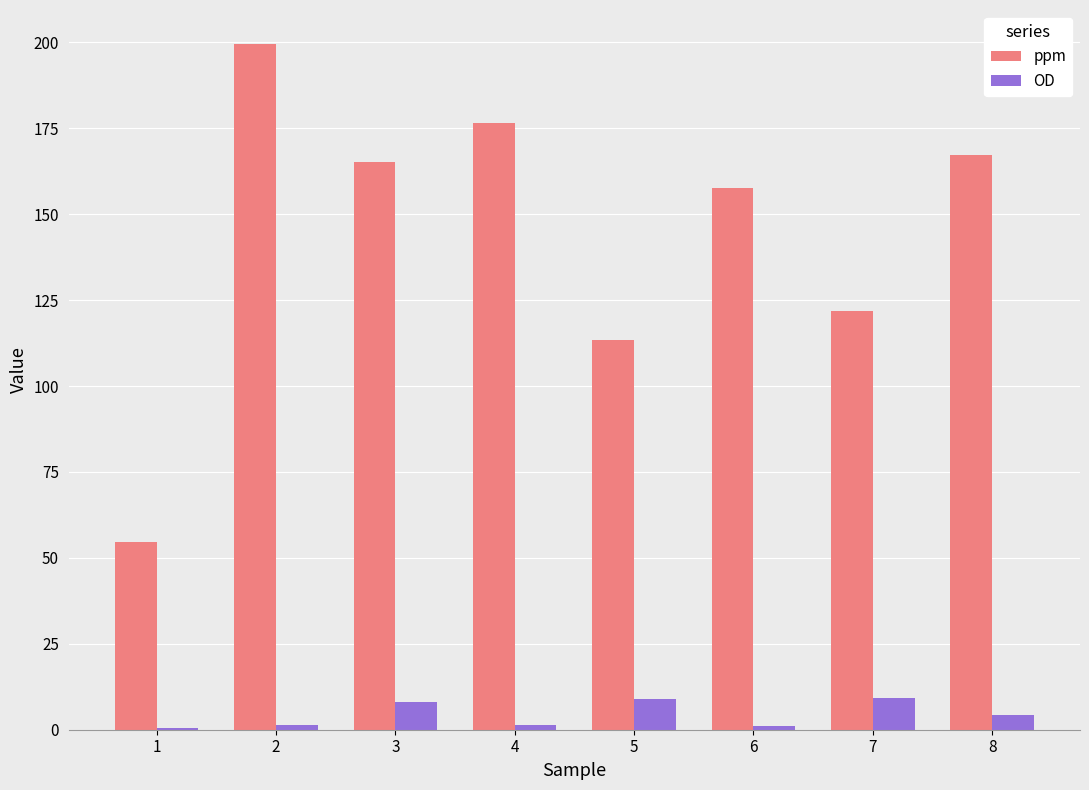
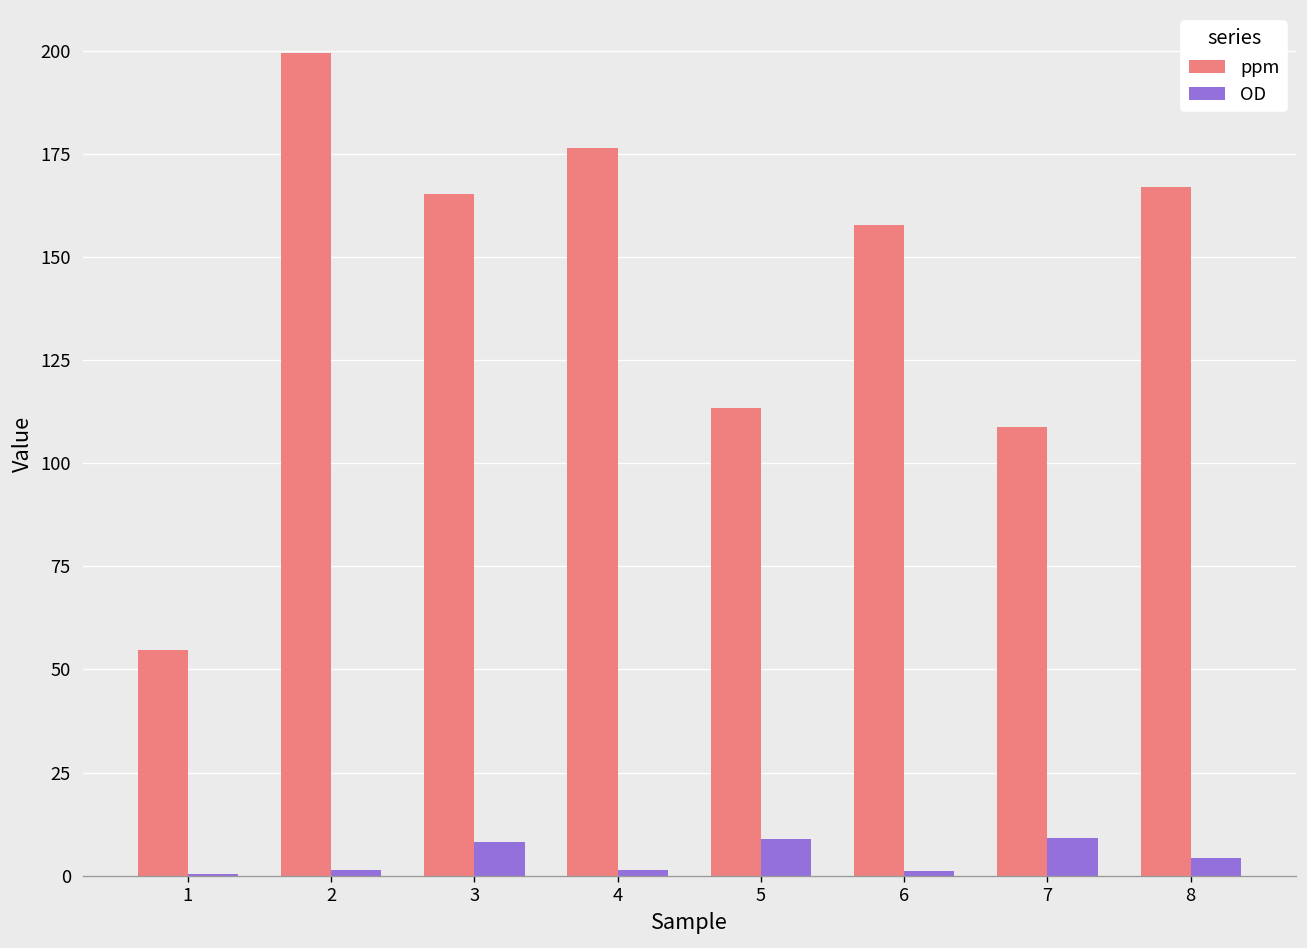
ppm, 7: 122 -> 109
